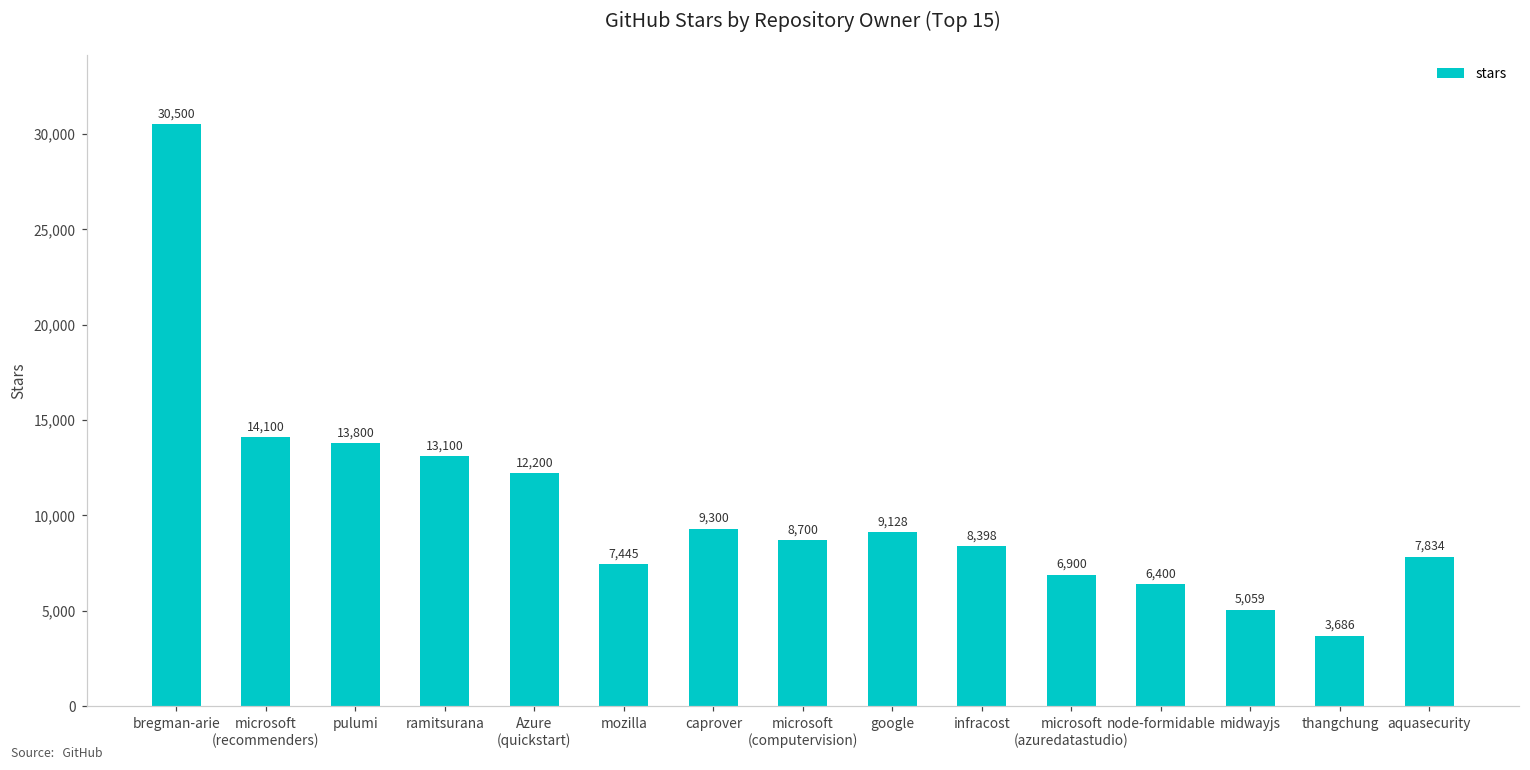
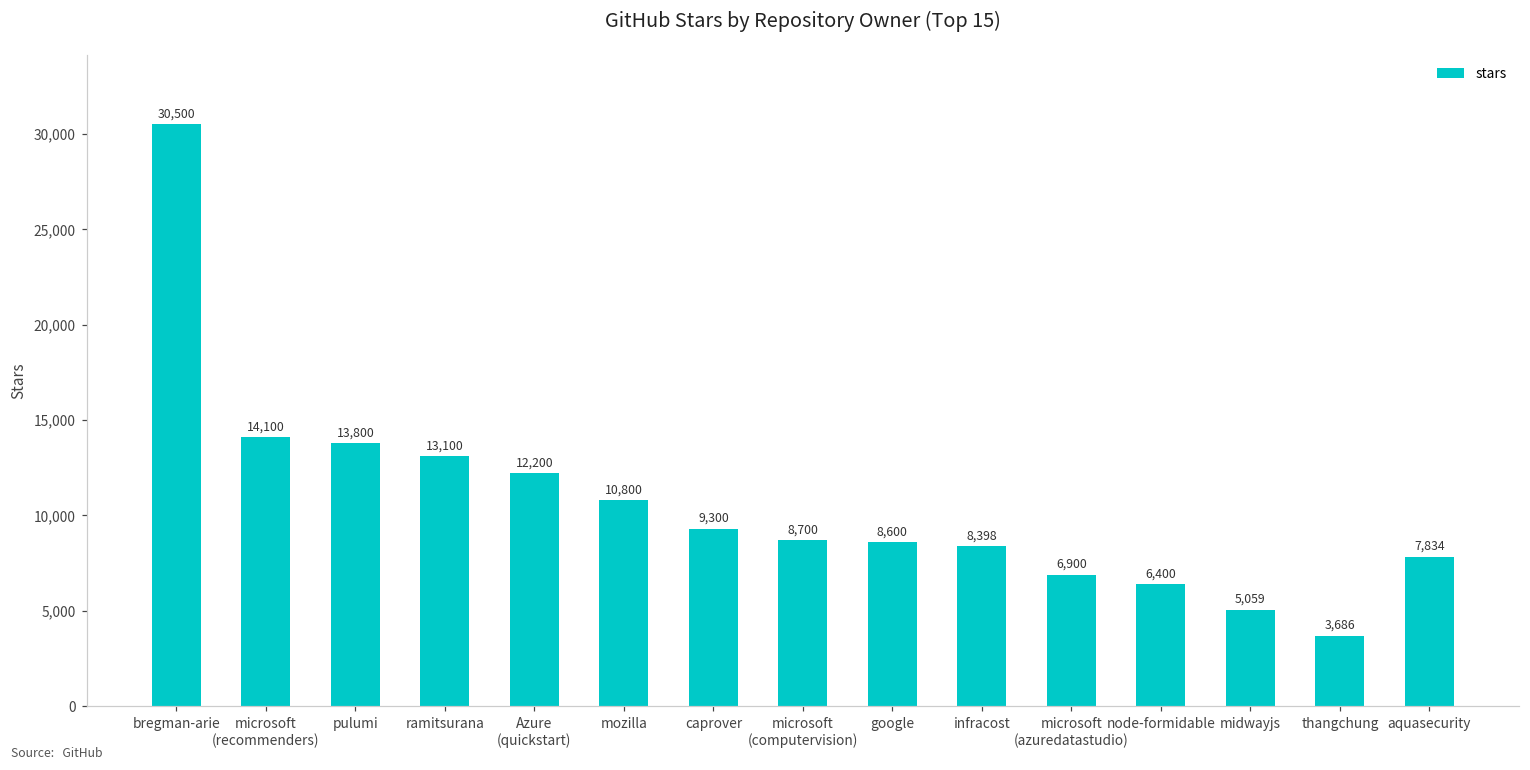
mozilla: 7,445 -> 10,800
google: 9,128 -> 8,600
